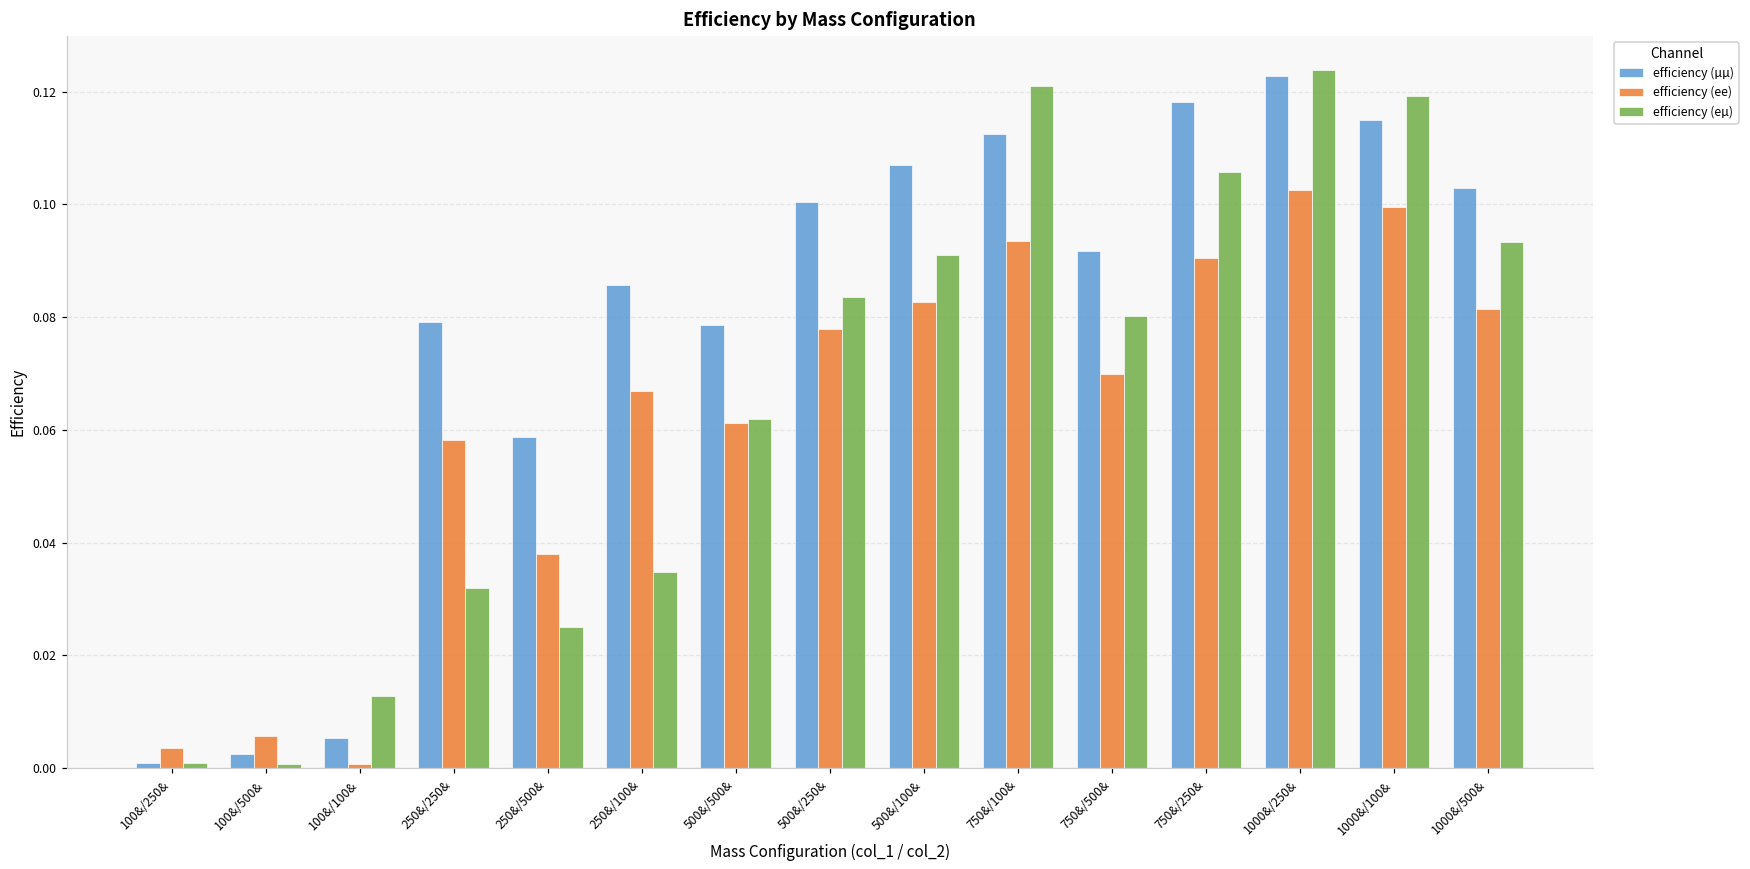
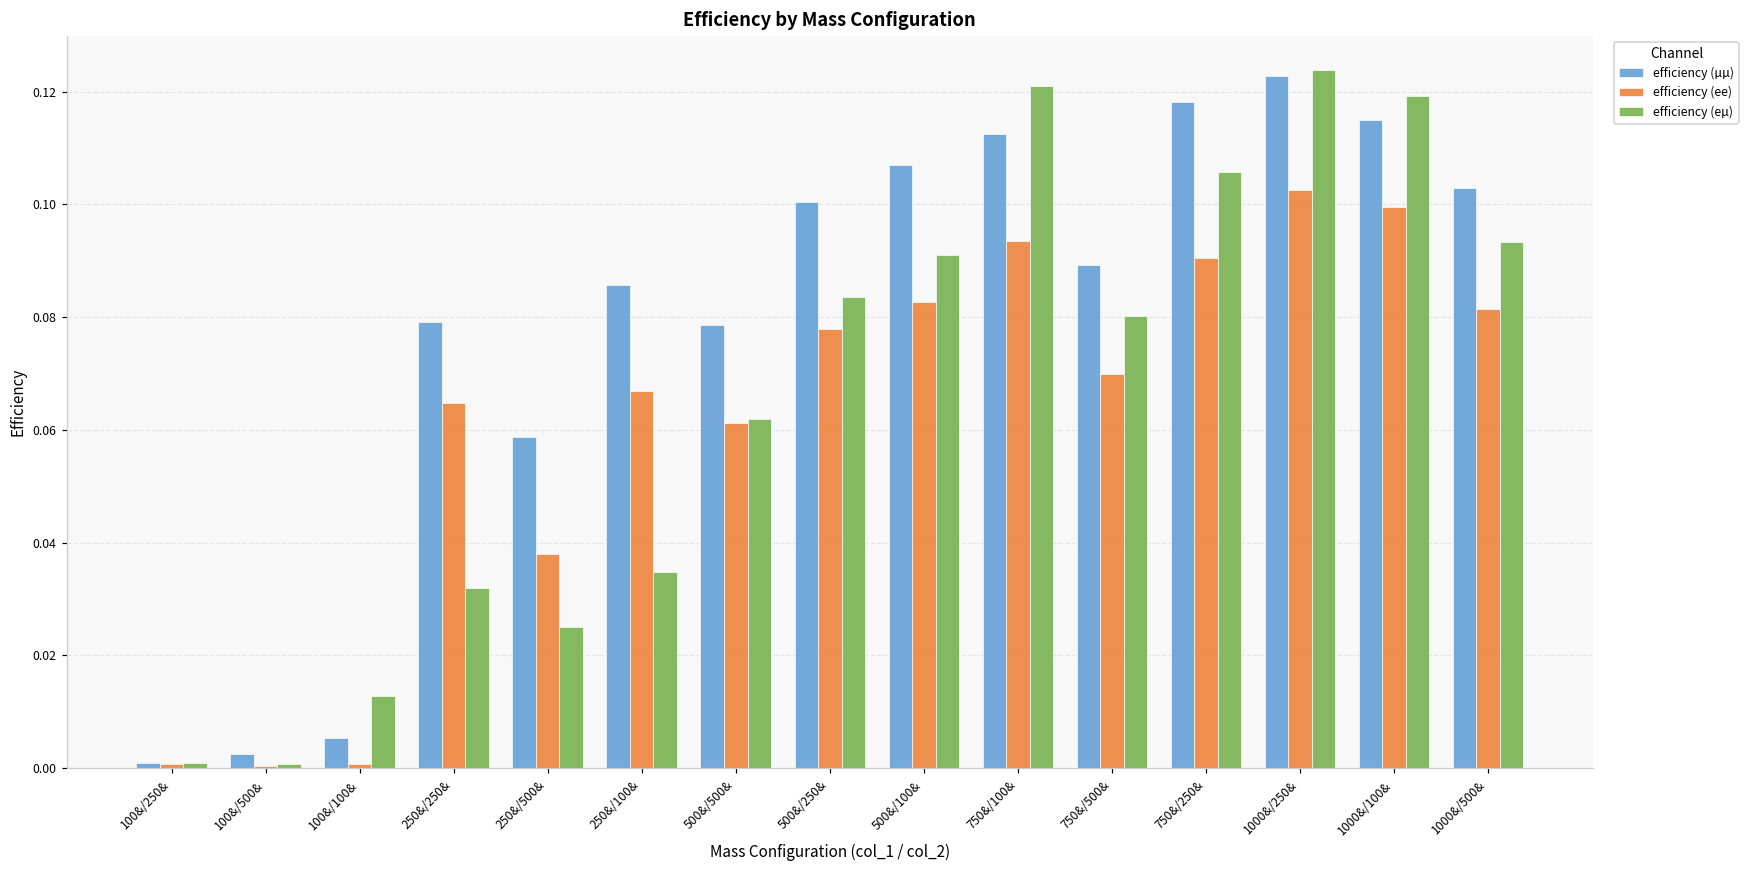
efficiency (ee), 100&/250&: 0.004 -> 0.001
efficiency (ee), 100&/500&: 0.006 -> 0.000
efficiency (ee), 250&/250&: 0.058 -> 0.065
efficiency (µµ), 750&/500&: 0.092 -> 0.089
